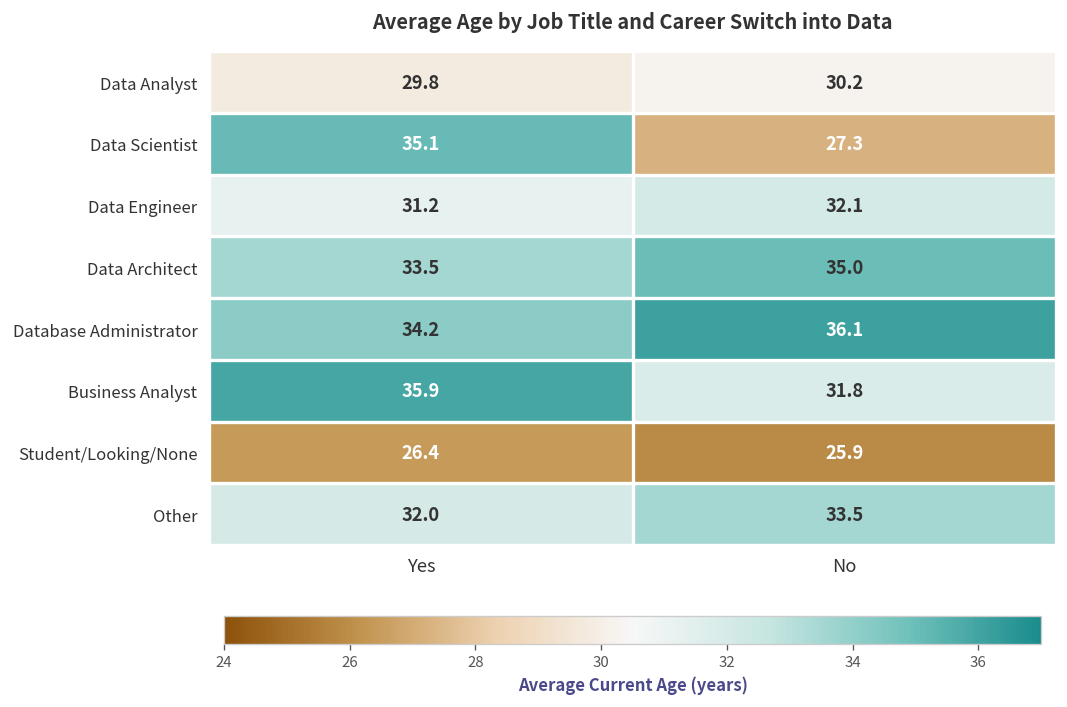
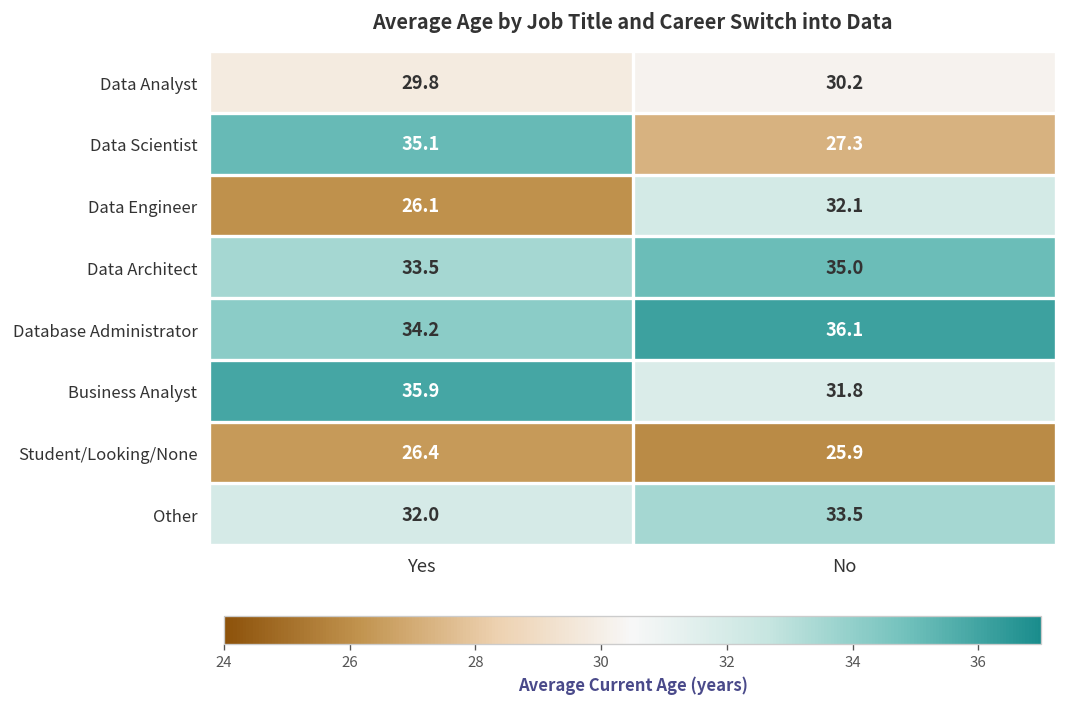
Data Engineer, Yes: 31.2 -> 26.1
